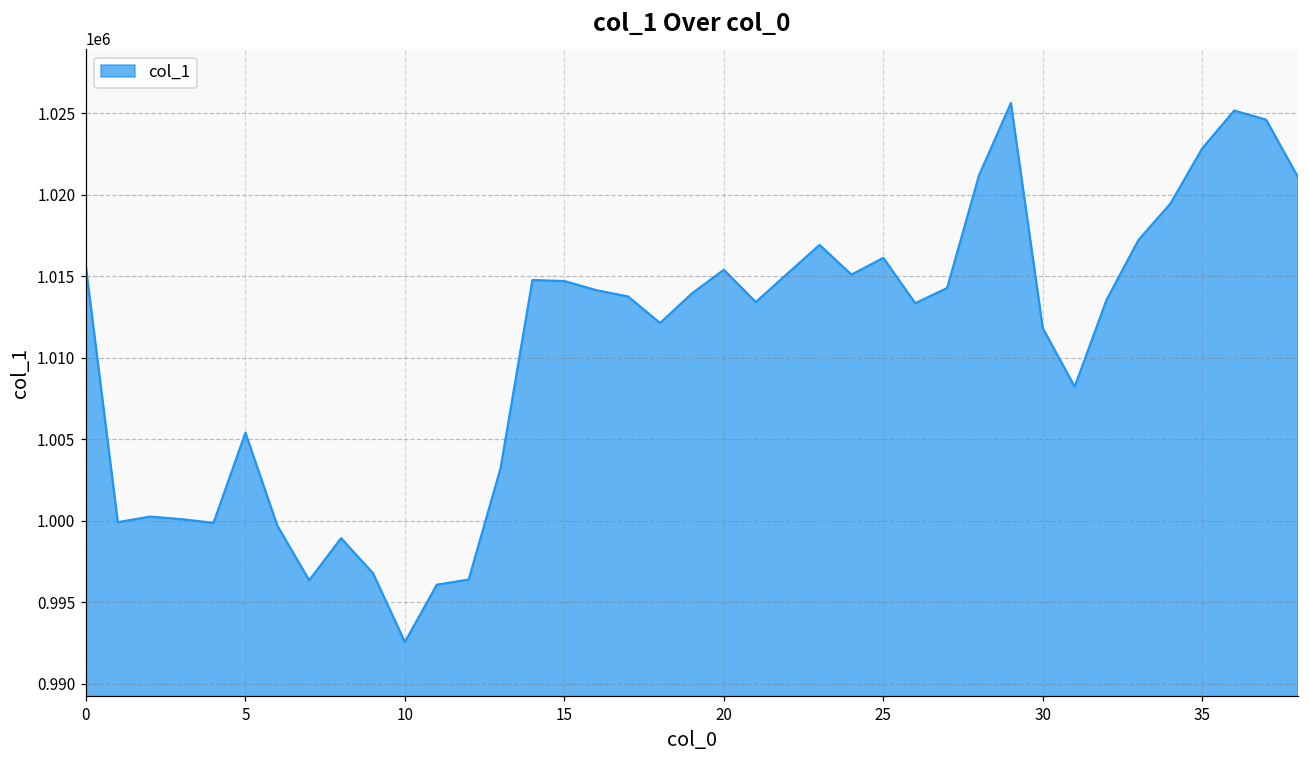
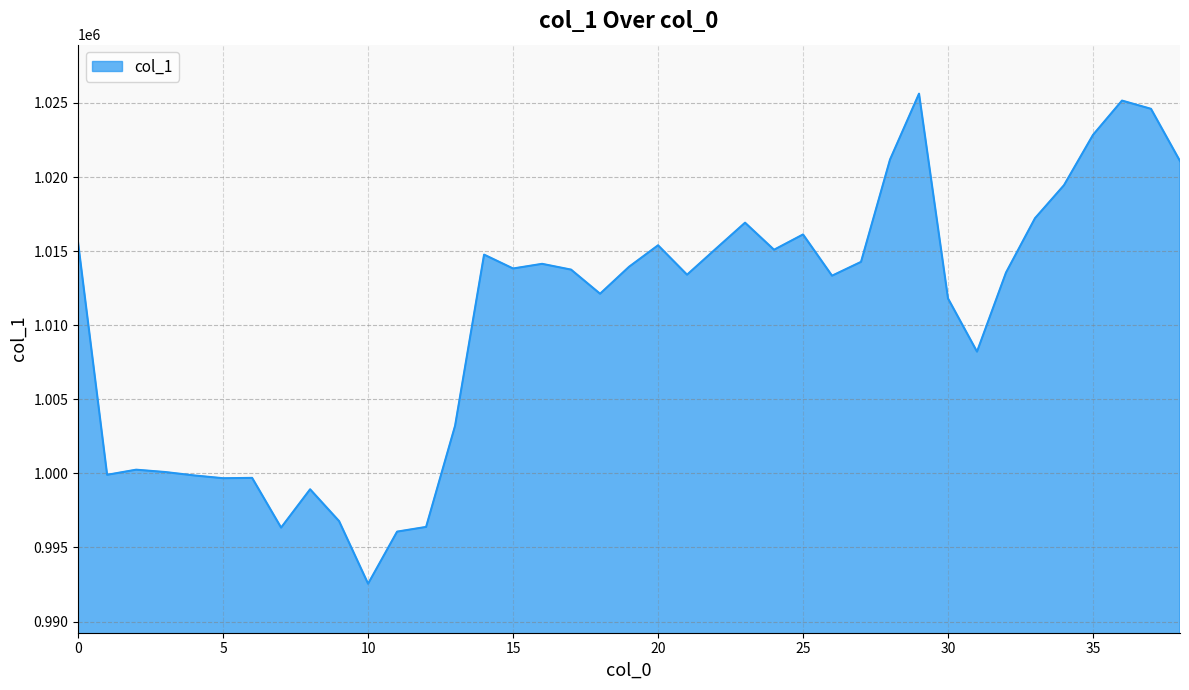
5: 1005400 -> 999700
15: 1014700 -> 1013800
